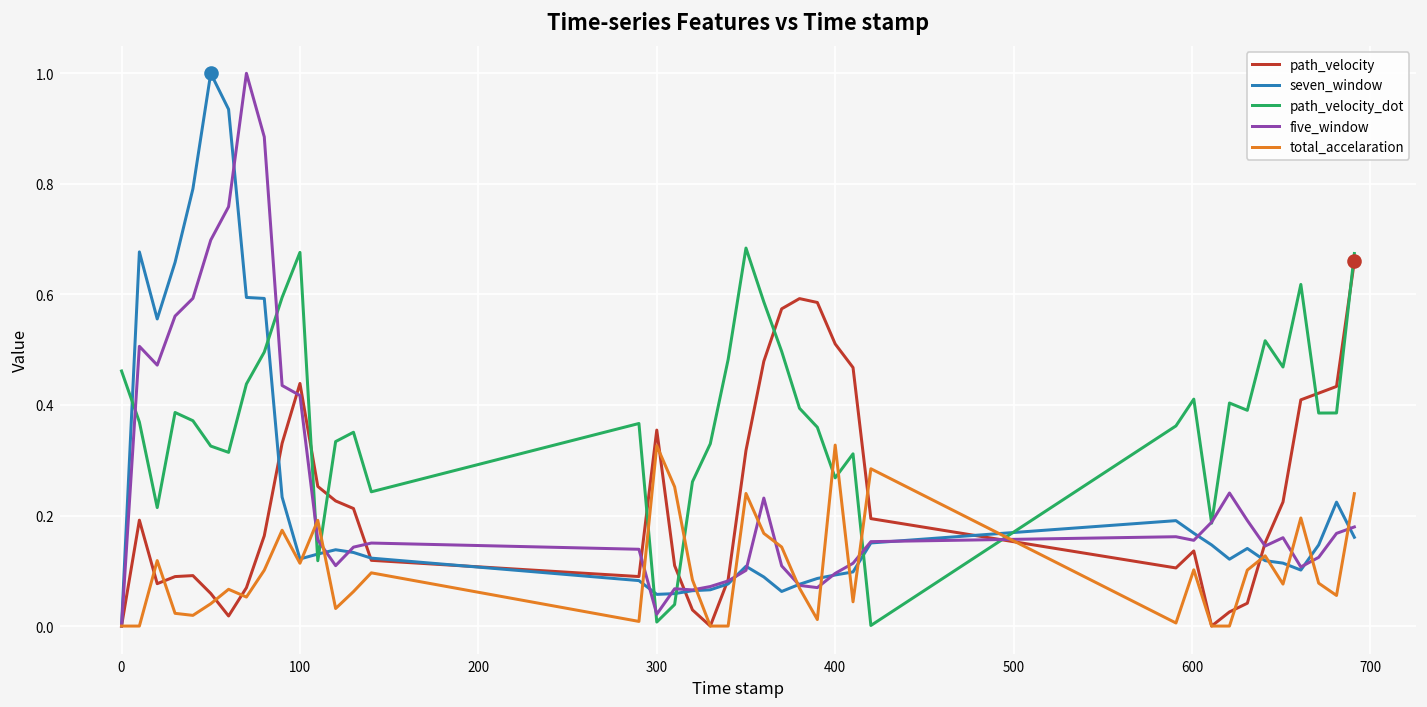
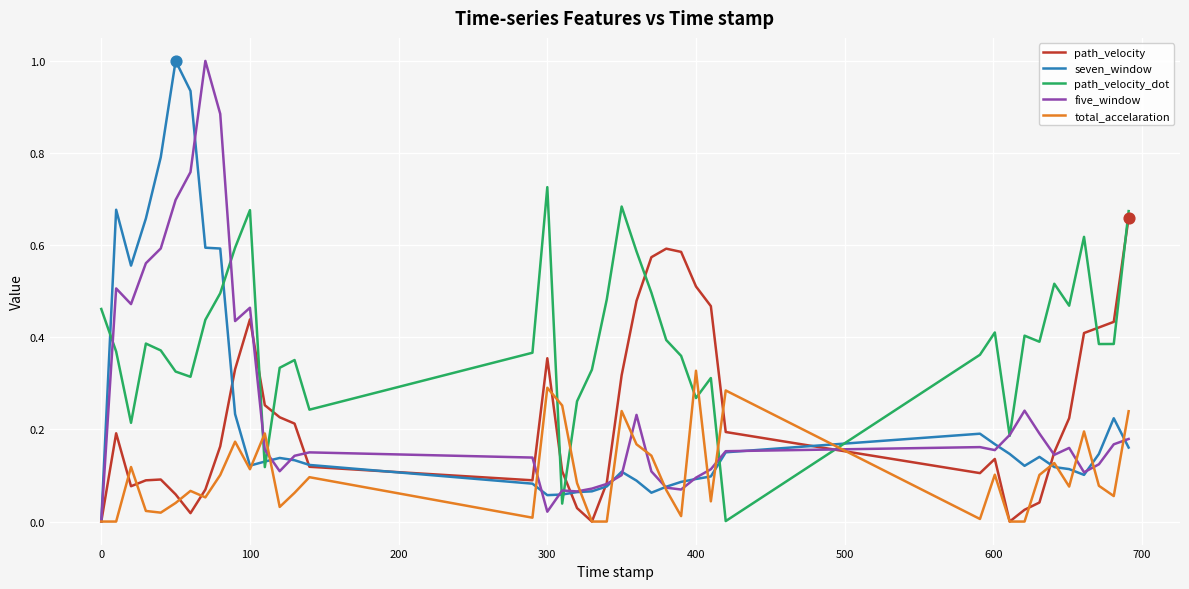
five_window, 100: 0.42 -> 0.46
path_velocity_dot, 300: 0.01 -> 0.73
total_accelaration, 300: 0.33 -> 0.29
